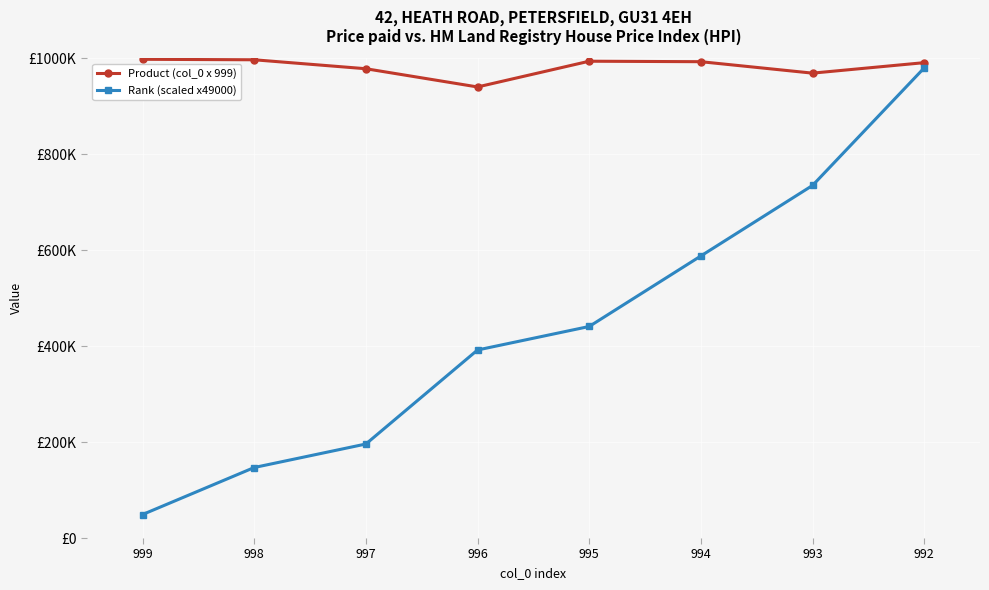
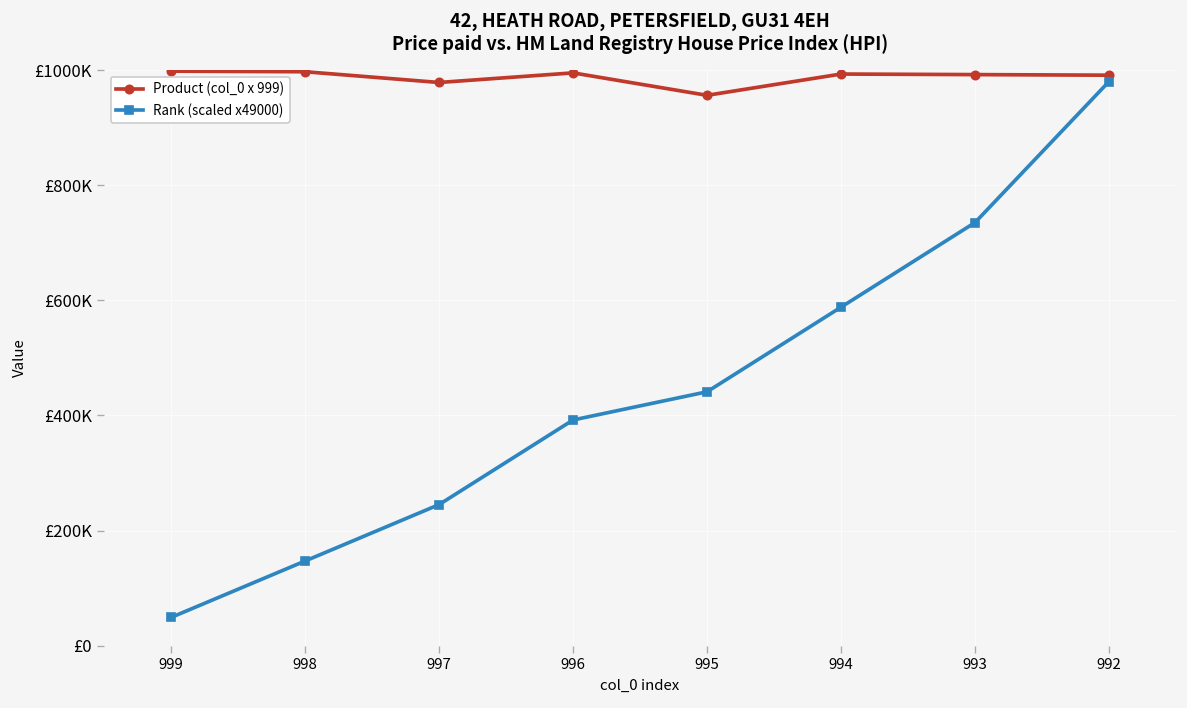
Rank (scaled x49000), 997: £200000 -> £250000
Product (col_0 x 999), 996: £940000 -> £1000000
Product (col_0 x 999), 995: £990000 -> £960000
Product (col_0 x 999), 993: £970000 -> £990000
